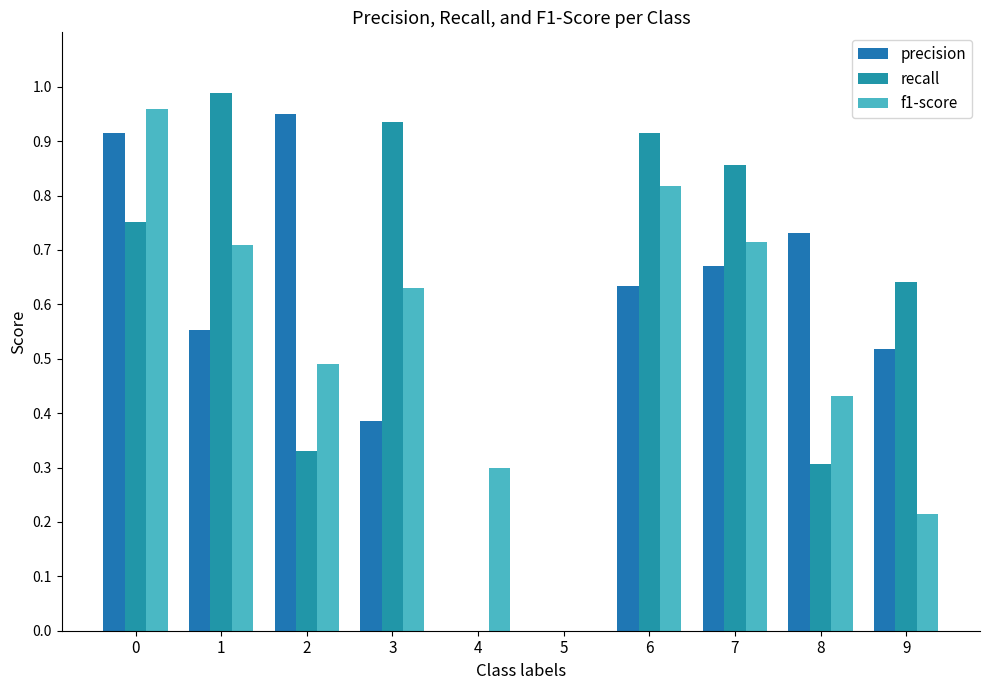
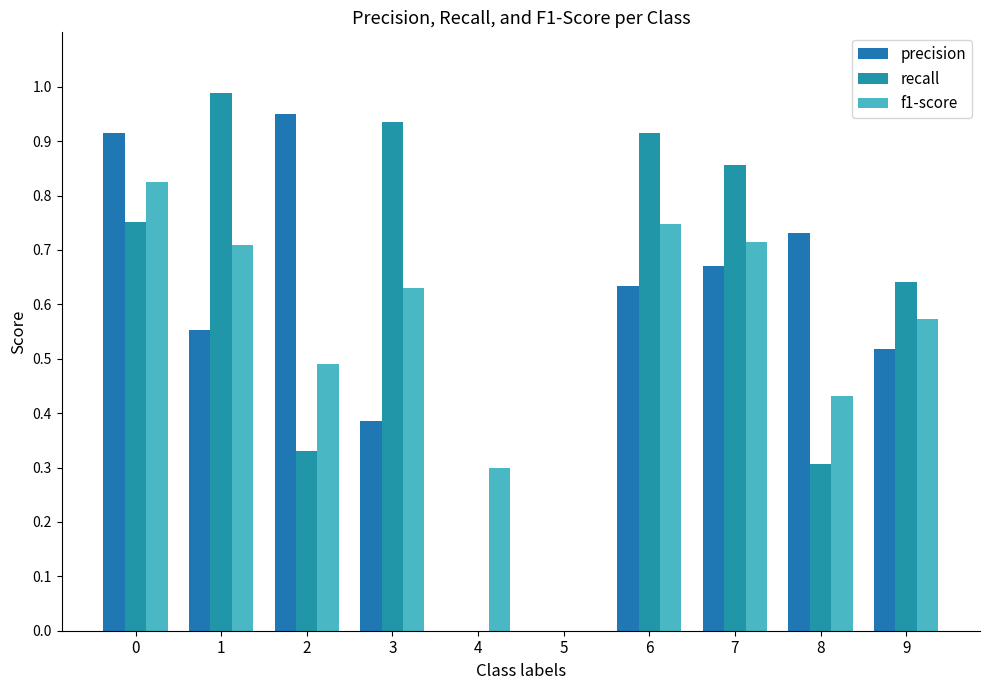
f1-score, 0: 0.96 -> 0.83
f1-score, 6: 0.82 -> 0.75
f1-score, 9: 0.21 -> 0.57
